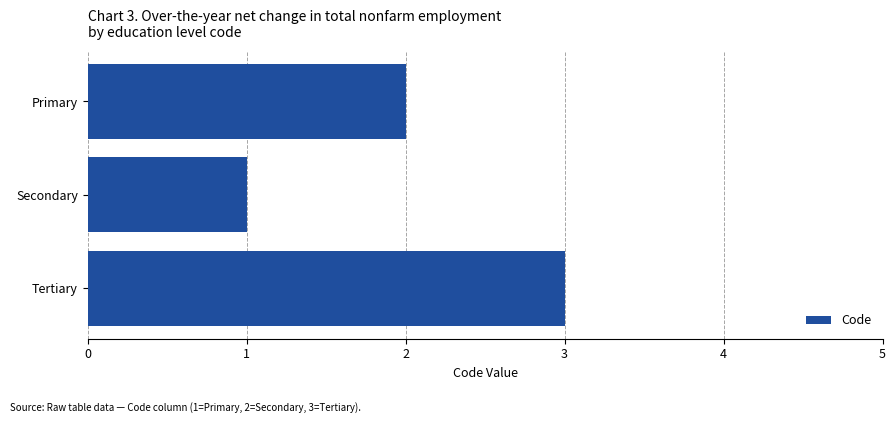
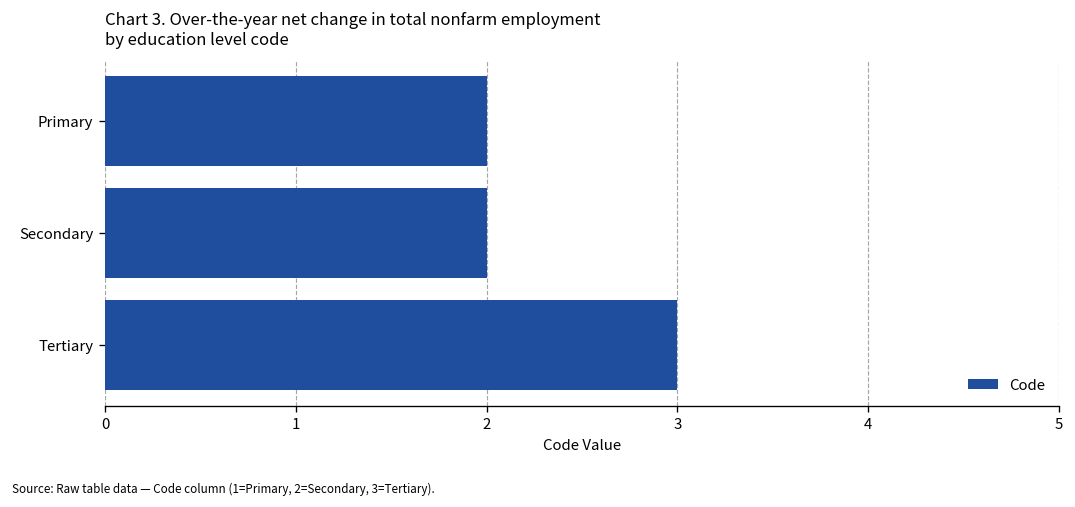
Secondary: 1 -> 2
